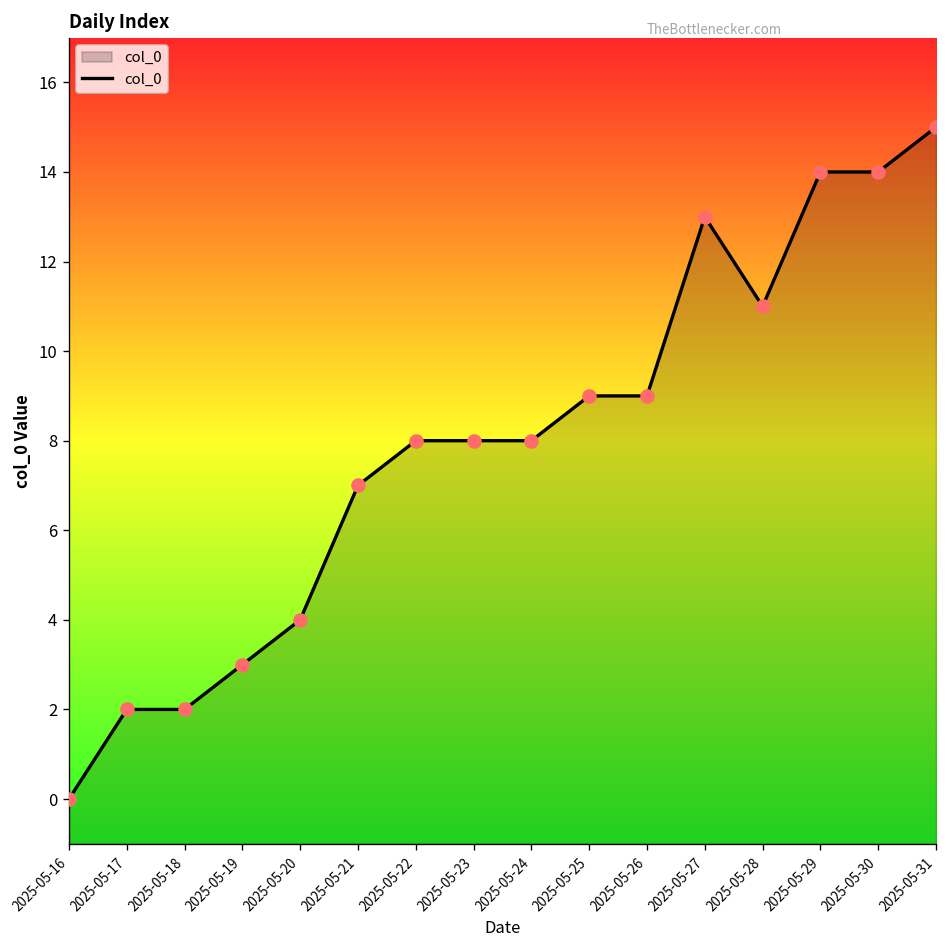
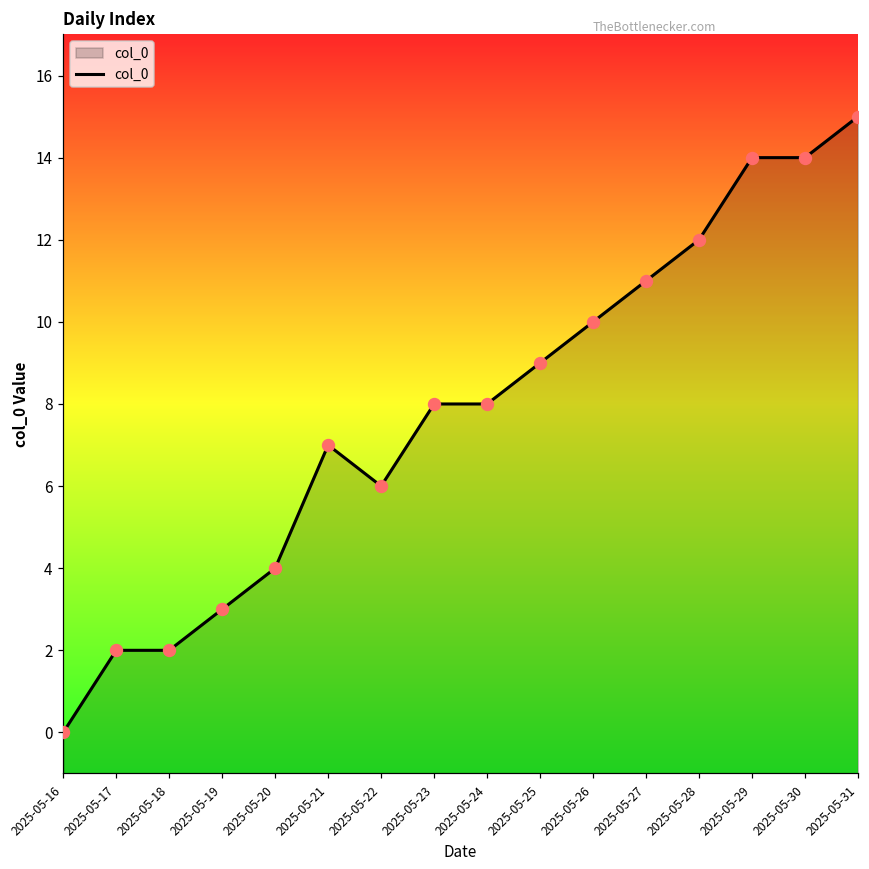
2025-05-22: 8 -> 6
2025-05-26: 9 -> 10
2025-05-27: 13 -> 11
2025-05-28: 11 -> 12
